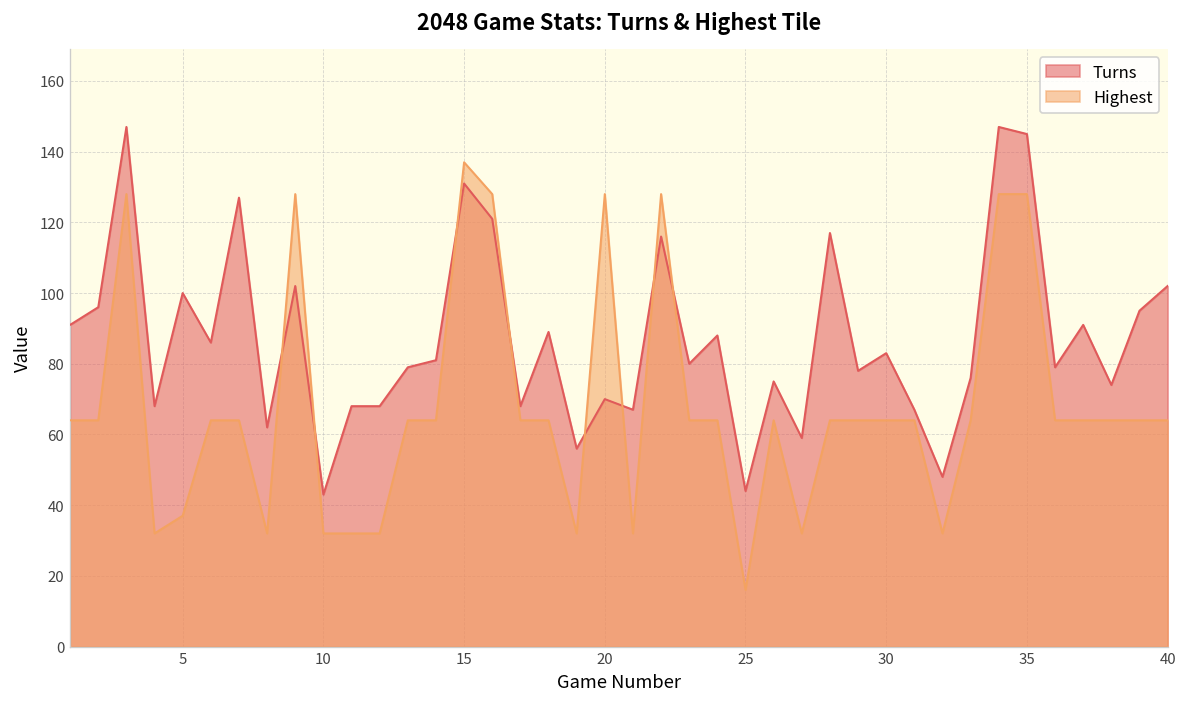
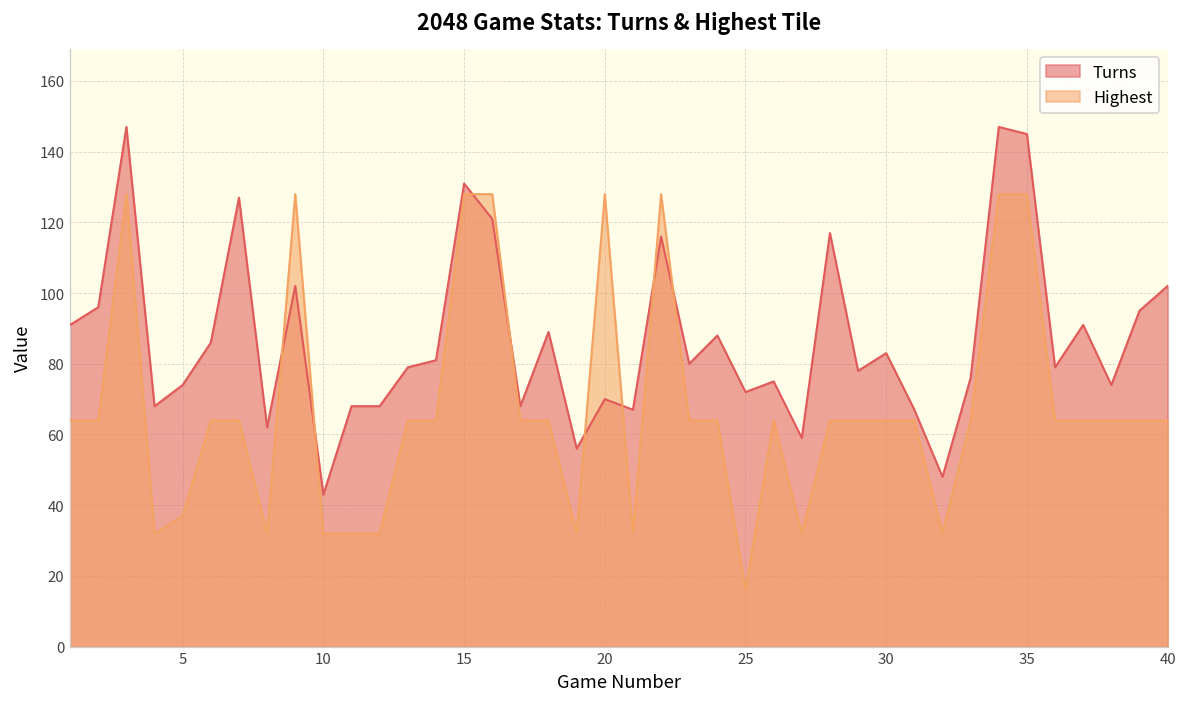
Turns, 5: 100 -> 74
Highest, 15: 137 -> 128
Turns, 25: 44 -> 72
